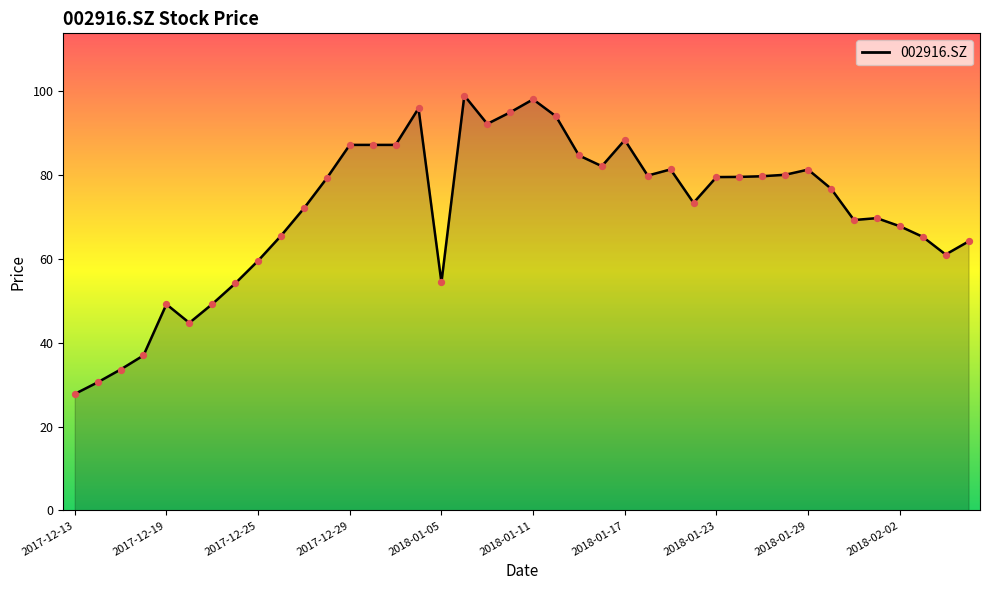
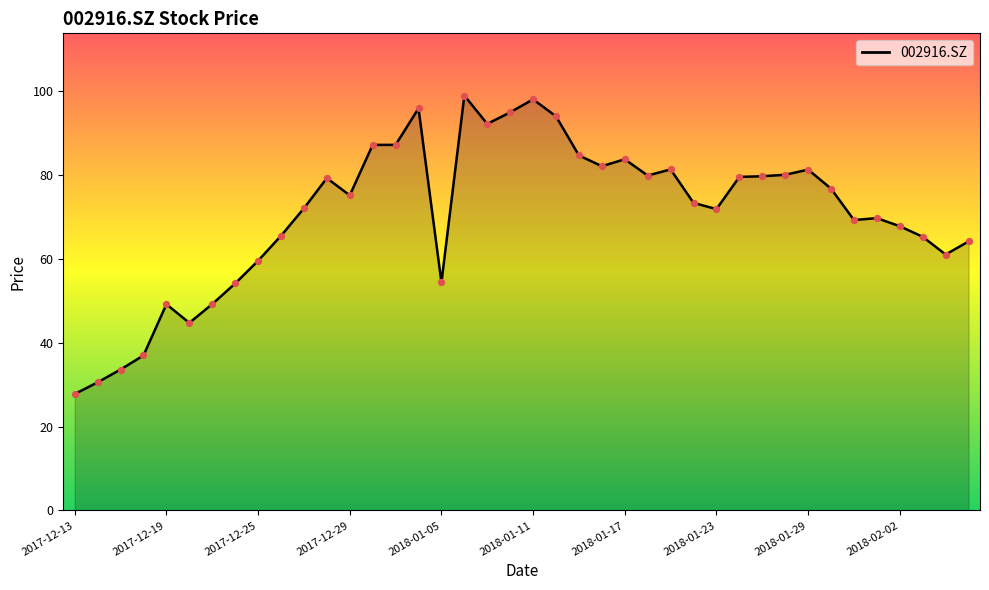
2017-12-29: 87 -> 75
2018-01-17: 88 -> 84
2018-01-23: 80 -> 72
